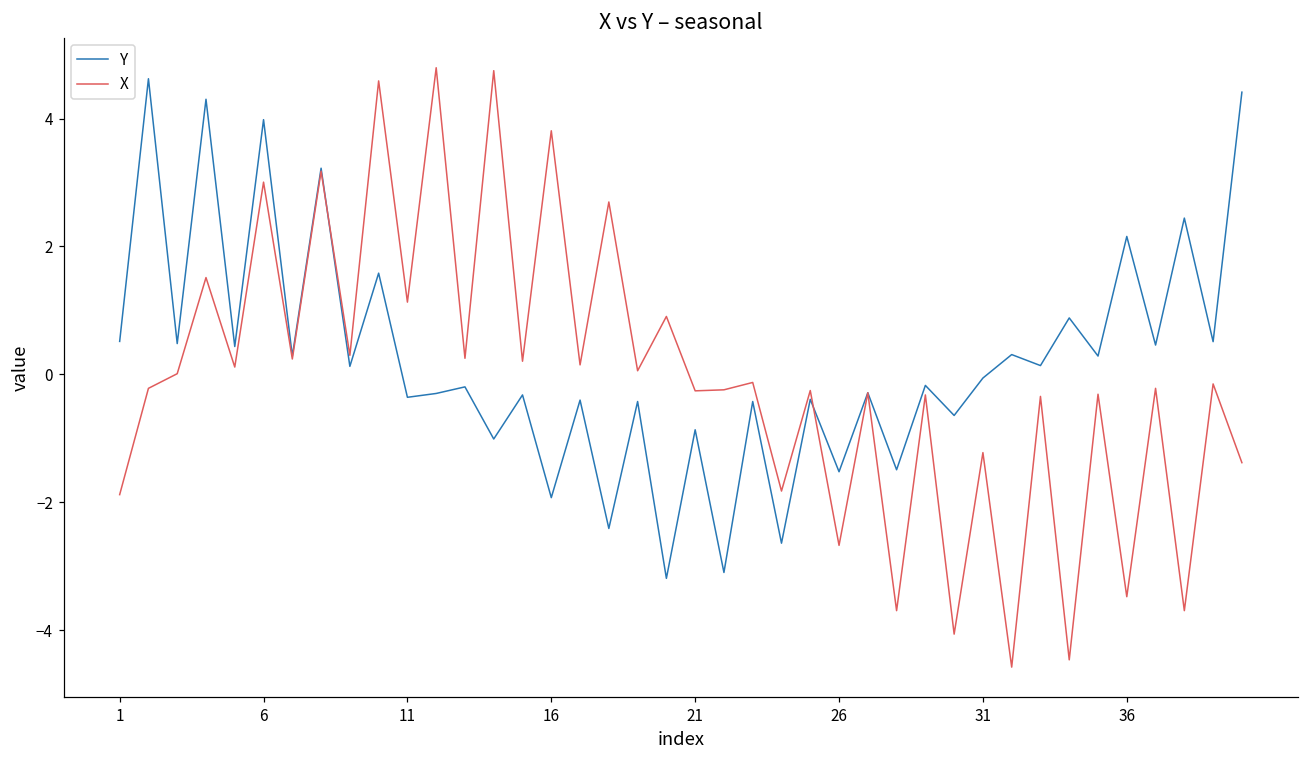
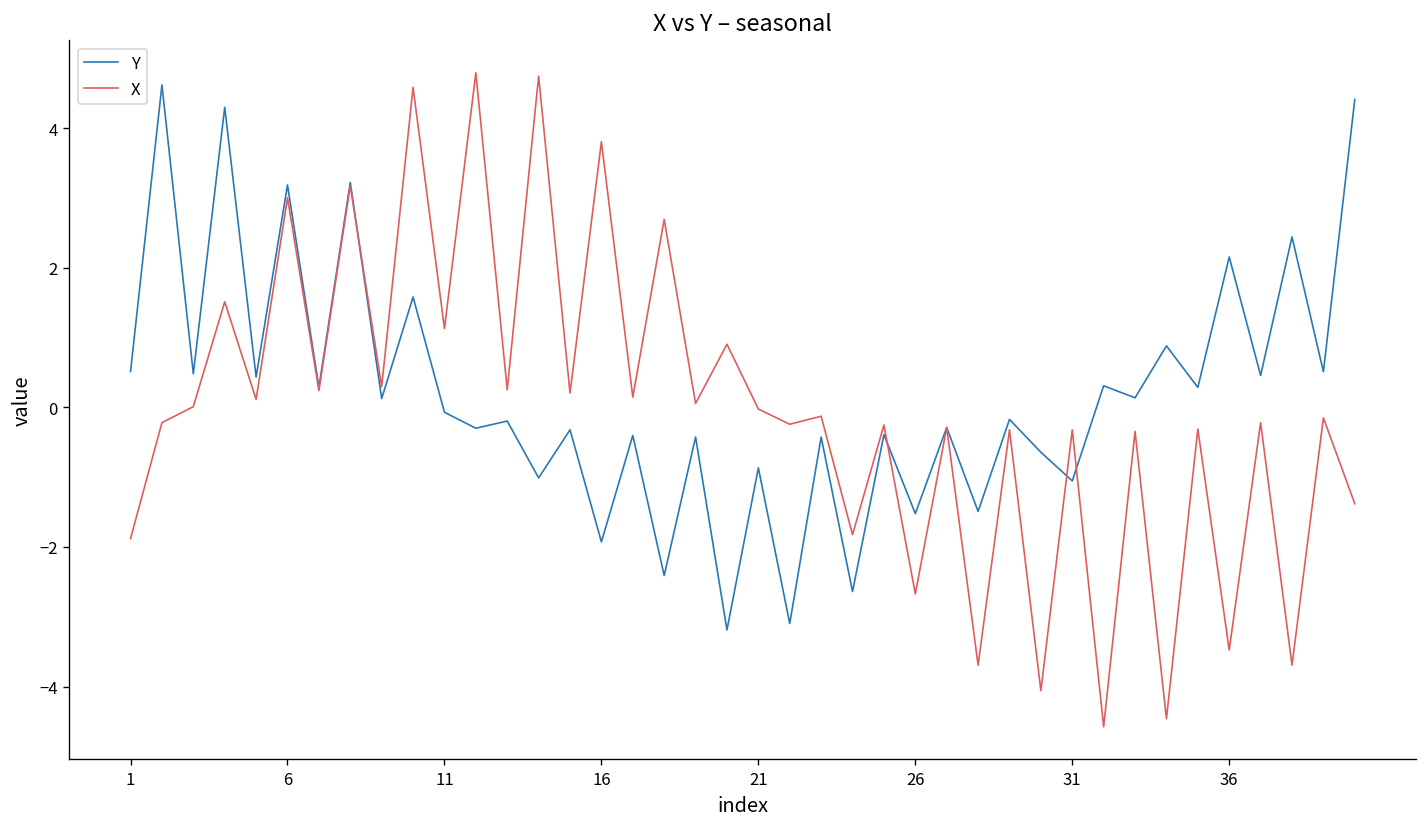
Y, 6: 4.0 -> 3.2
Y, 11: -0.4 -> -0.1
X, 21: -0.3 -> 0.0
Y, 31: -0.1 -> -1.1
X, 31: -1.2 -> -0.3
